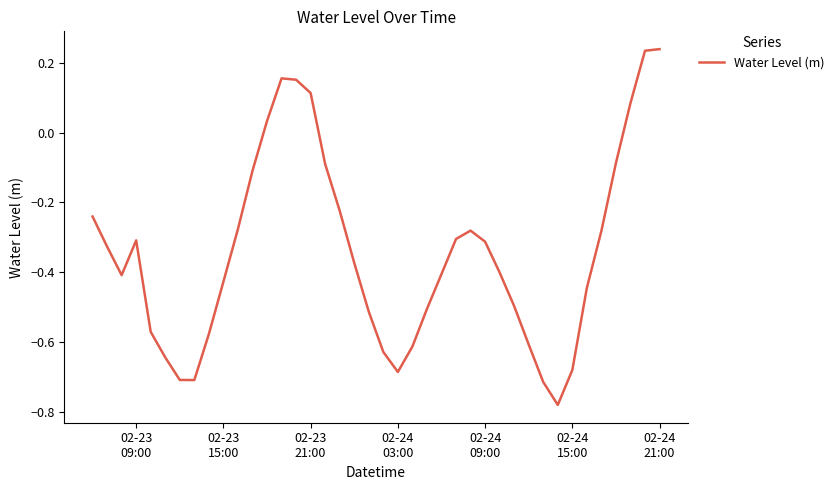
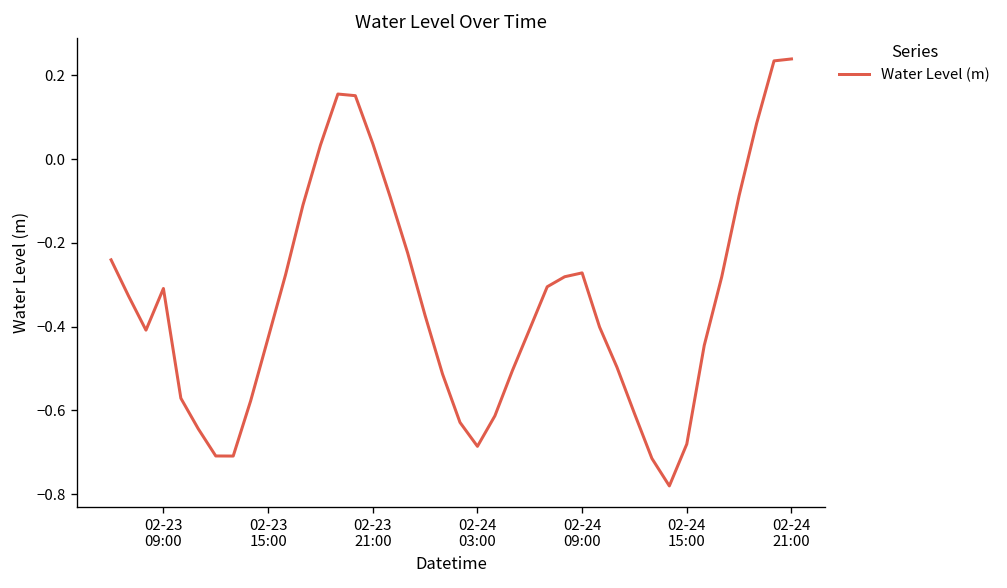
02-23 21:00: 0.11 -> 0.04
02-24 09:00: -0.31 -> -0.27
